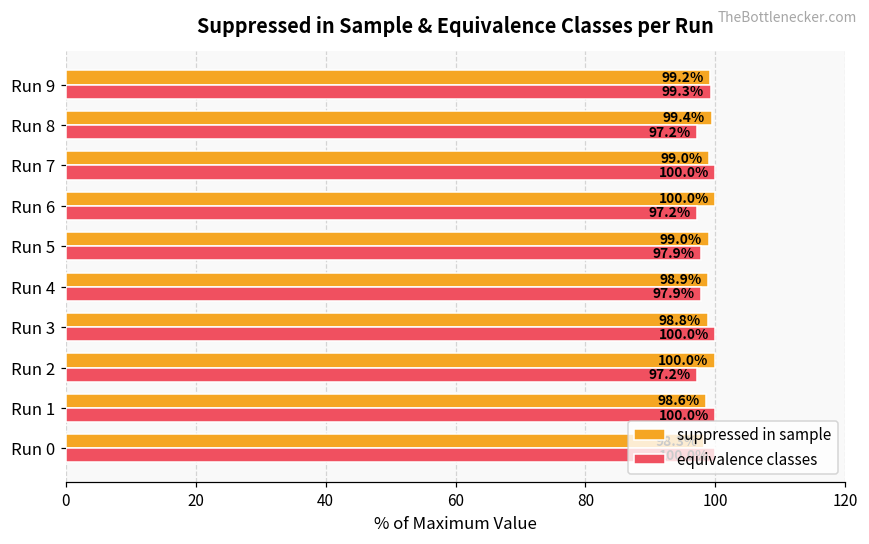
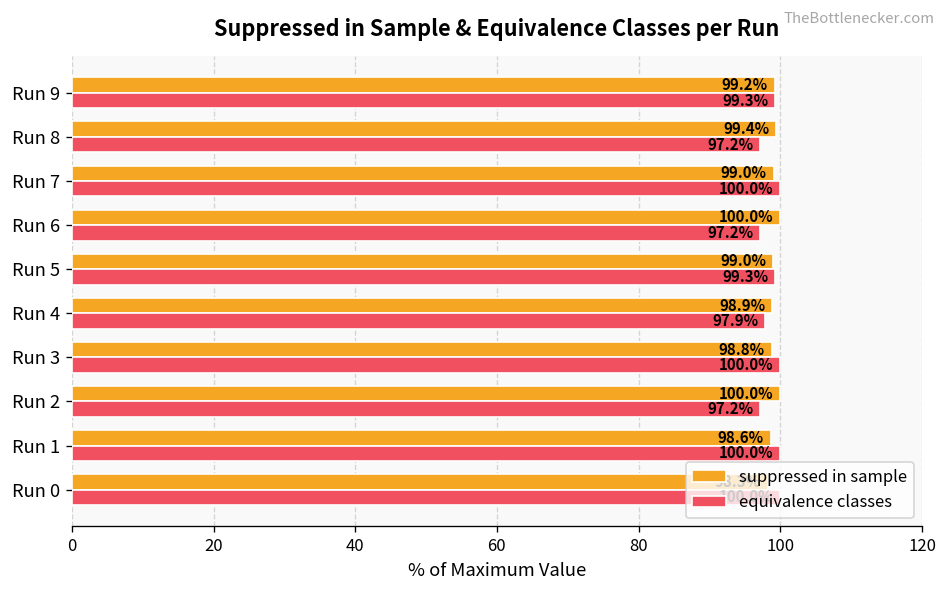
equivalence classes, Run 5: 97.9% -> 99.3%
